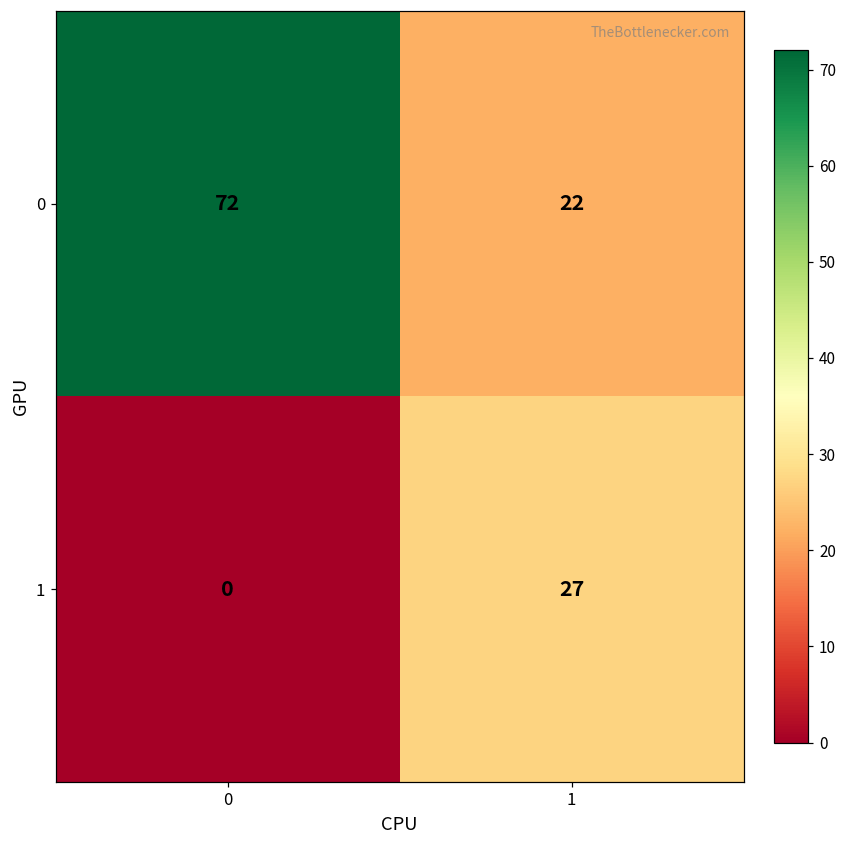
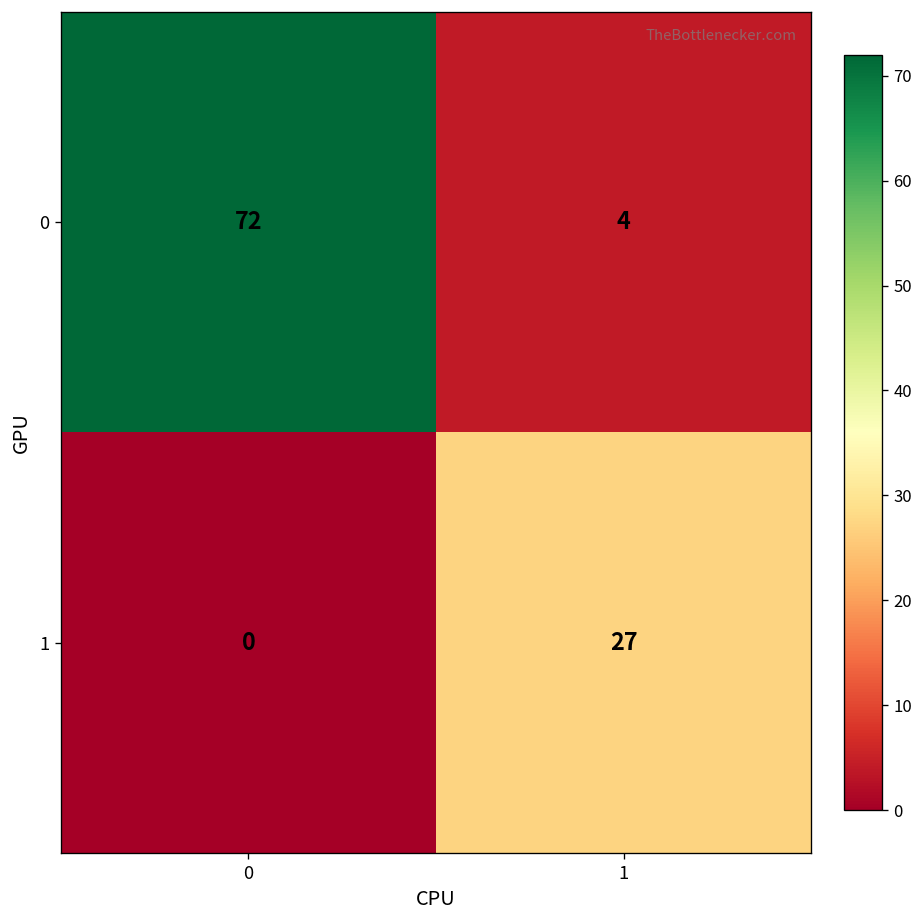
0, 1: 22 -> 4
